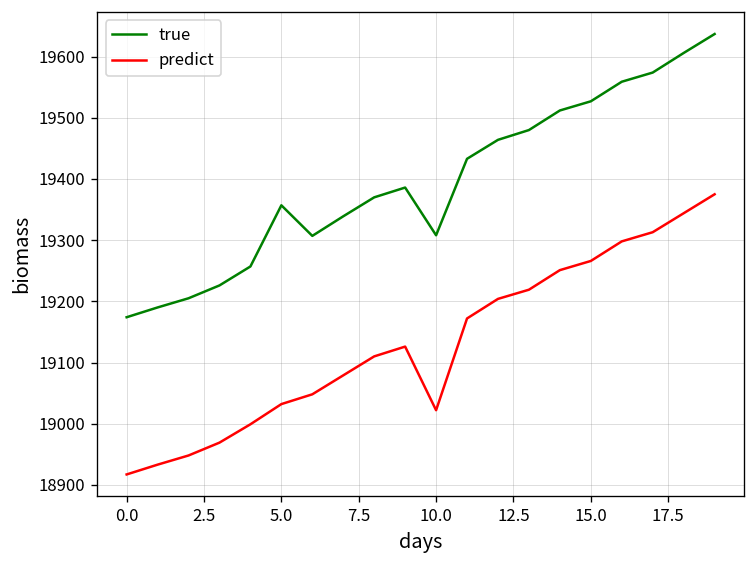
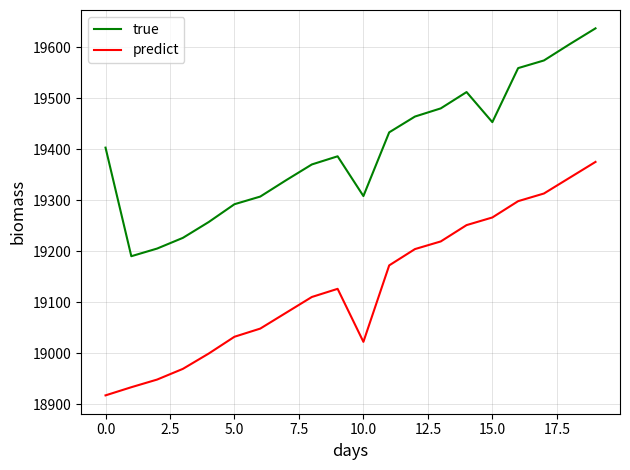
true, 0.0: 19170 -> 19400
true, 5.0: 19360 -> 19290
true, 15.0: 19530 -> 19450
